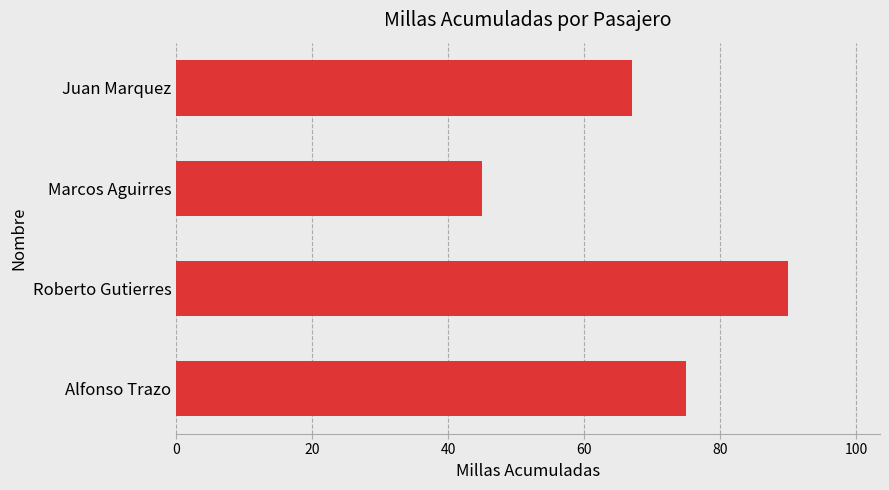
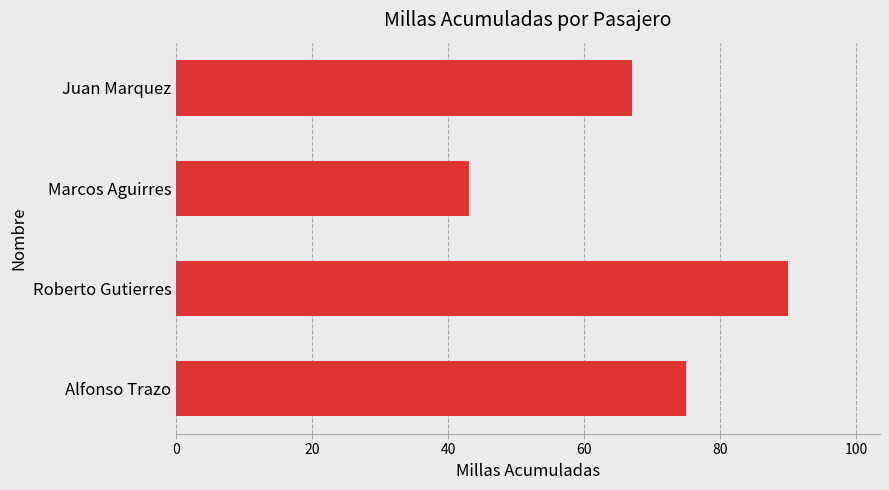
Marcos Aguirres: 45 -> 43
